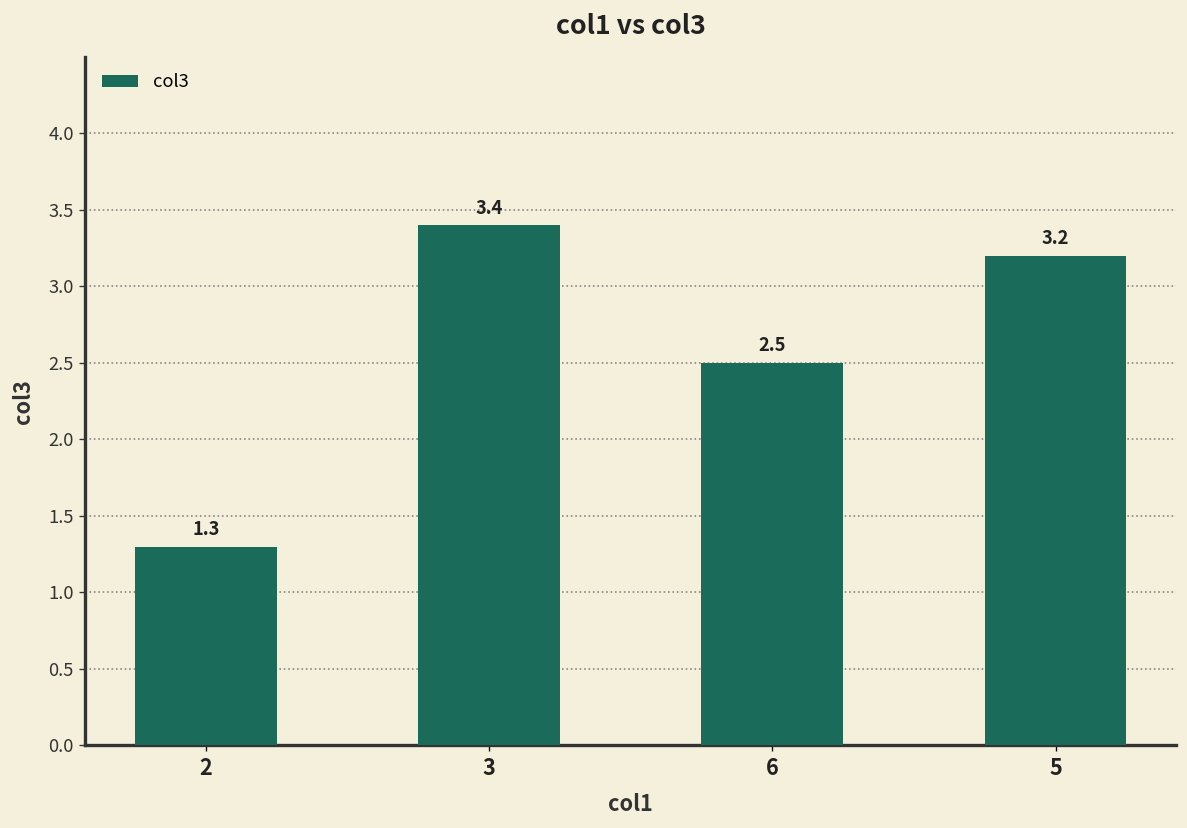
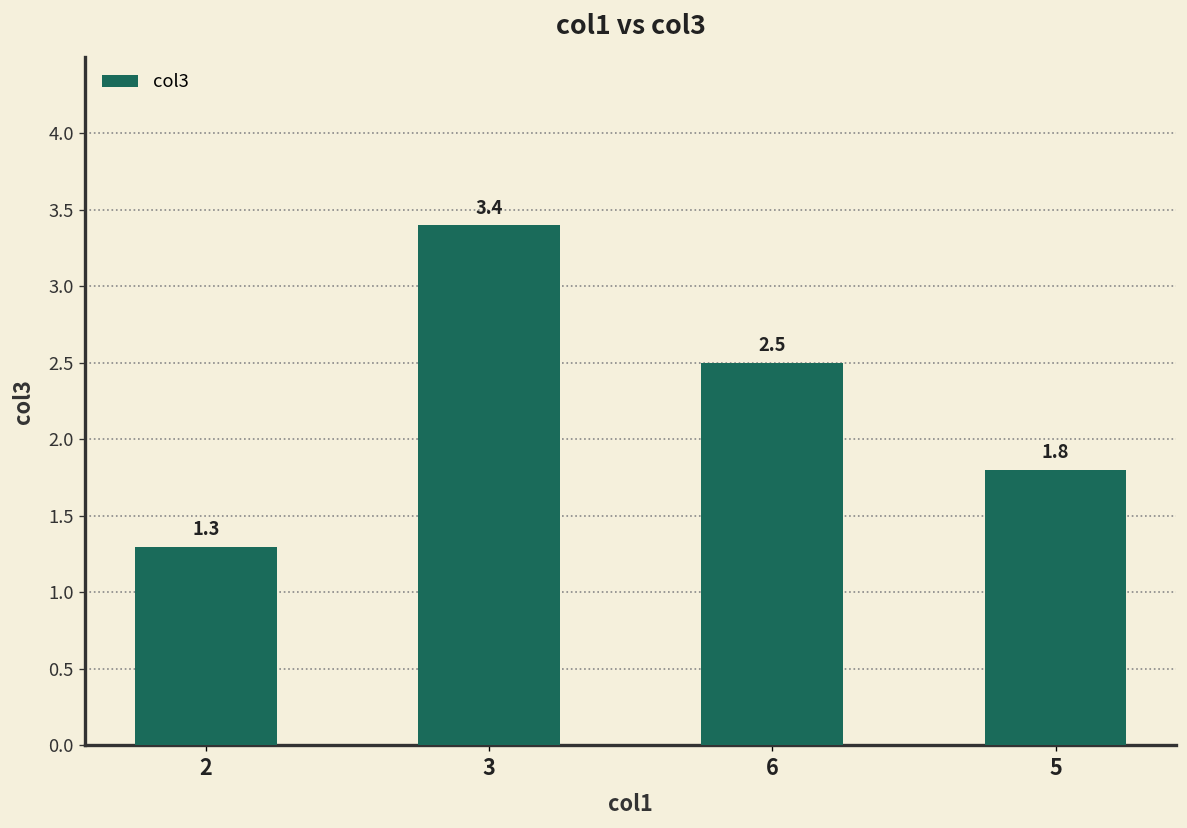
5: 3.2 -> 1.8
